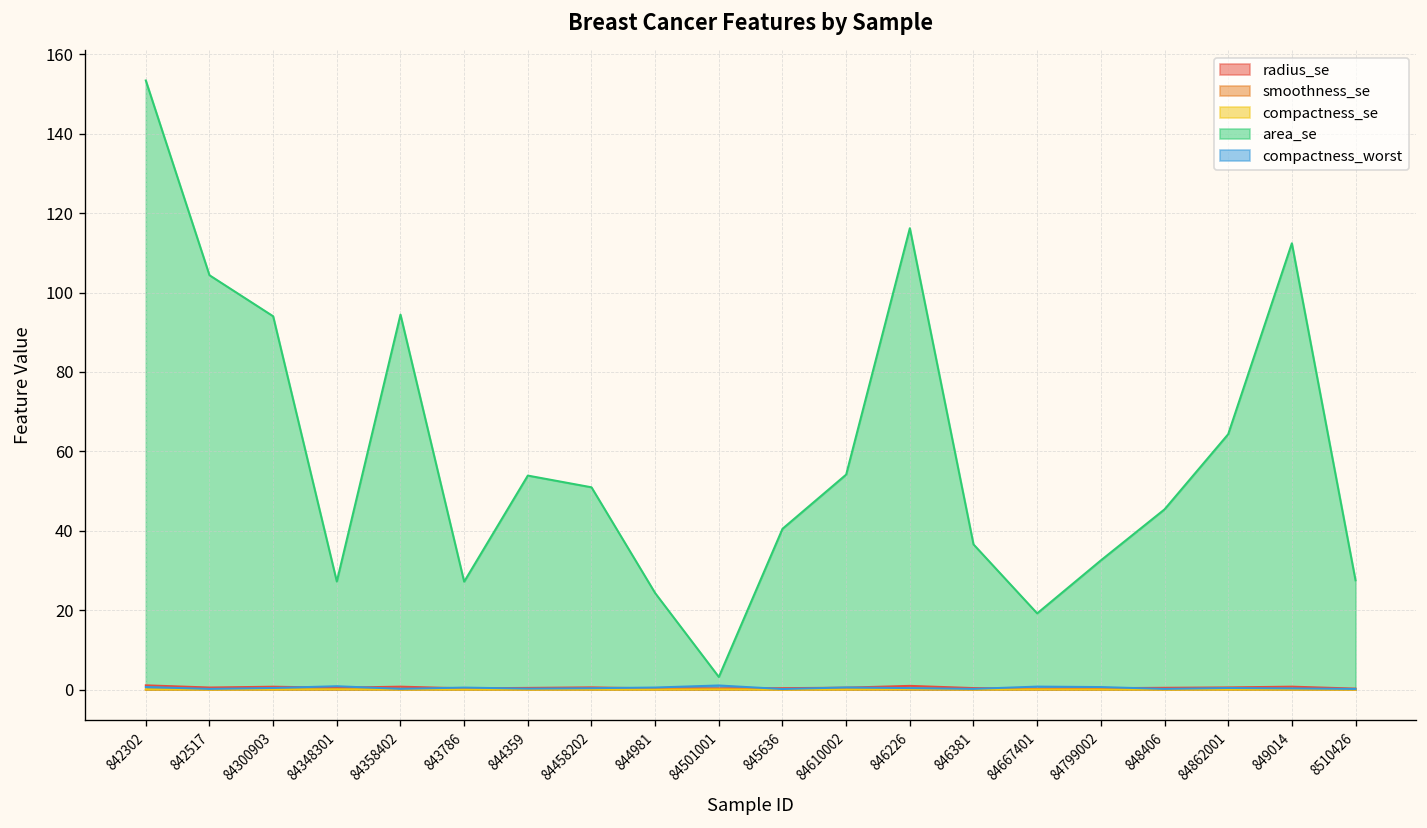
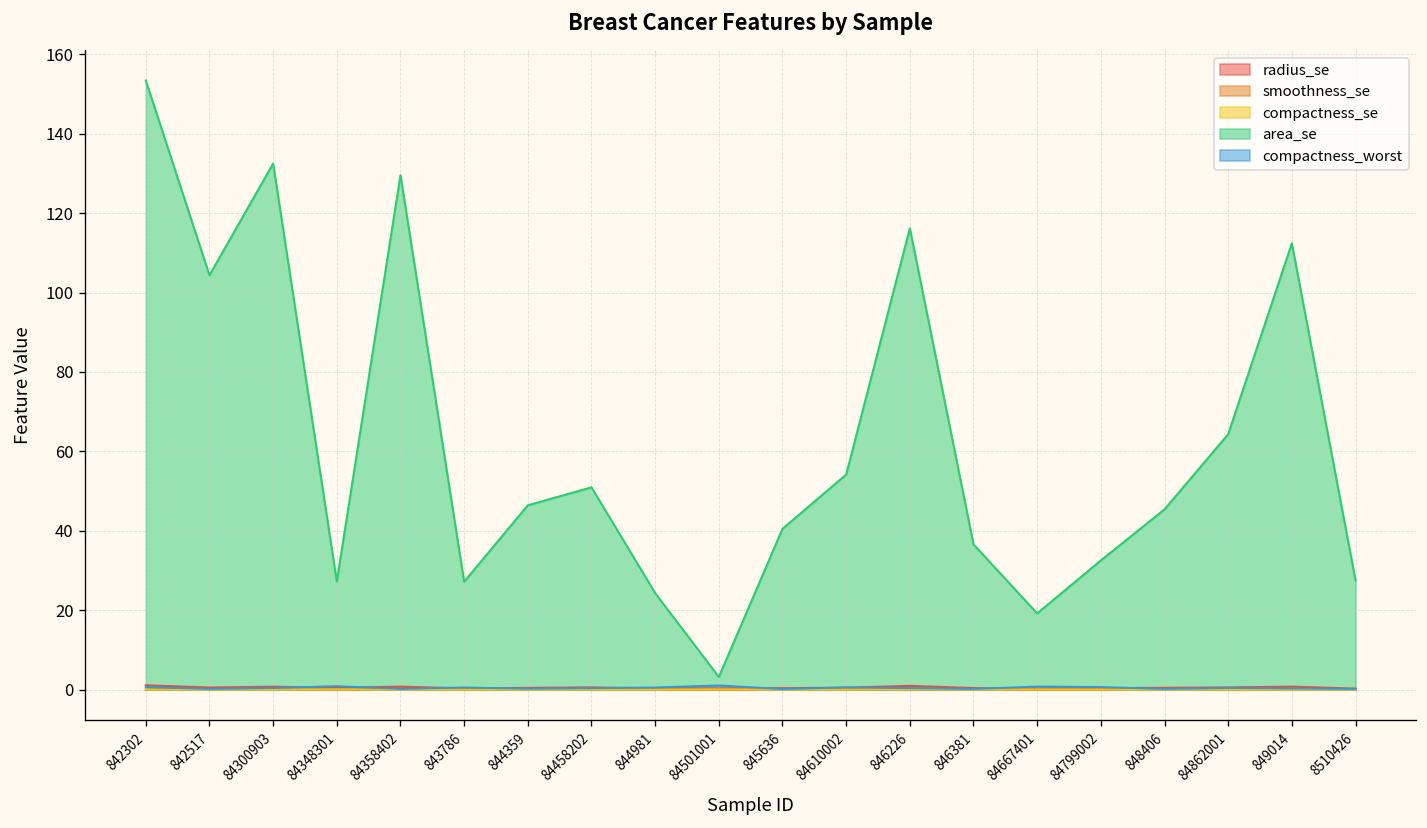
area_se, 84300903: 94 -> 132
area_se, 84358402: 94 -> 130
area_se, 844359: 54 -> 46
